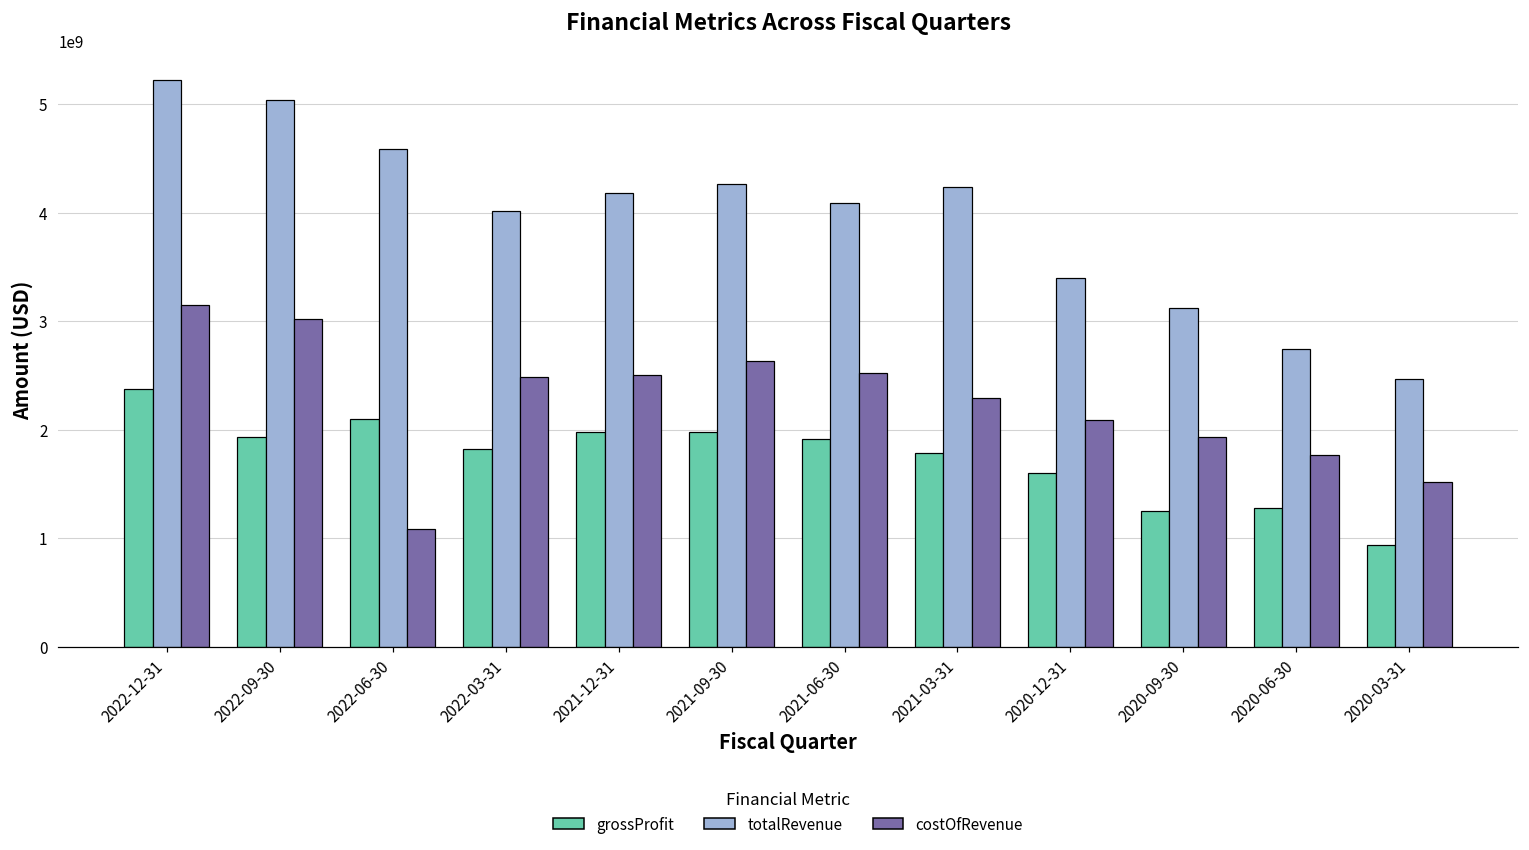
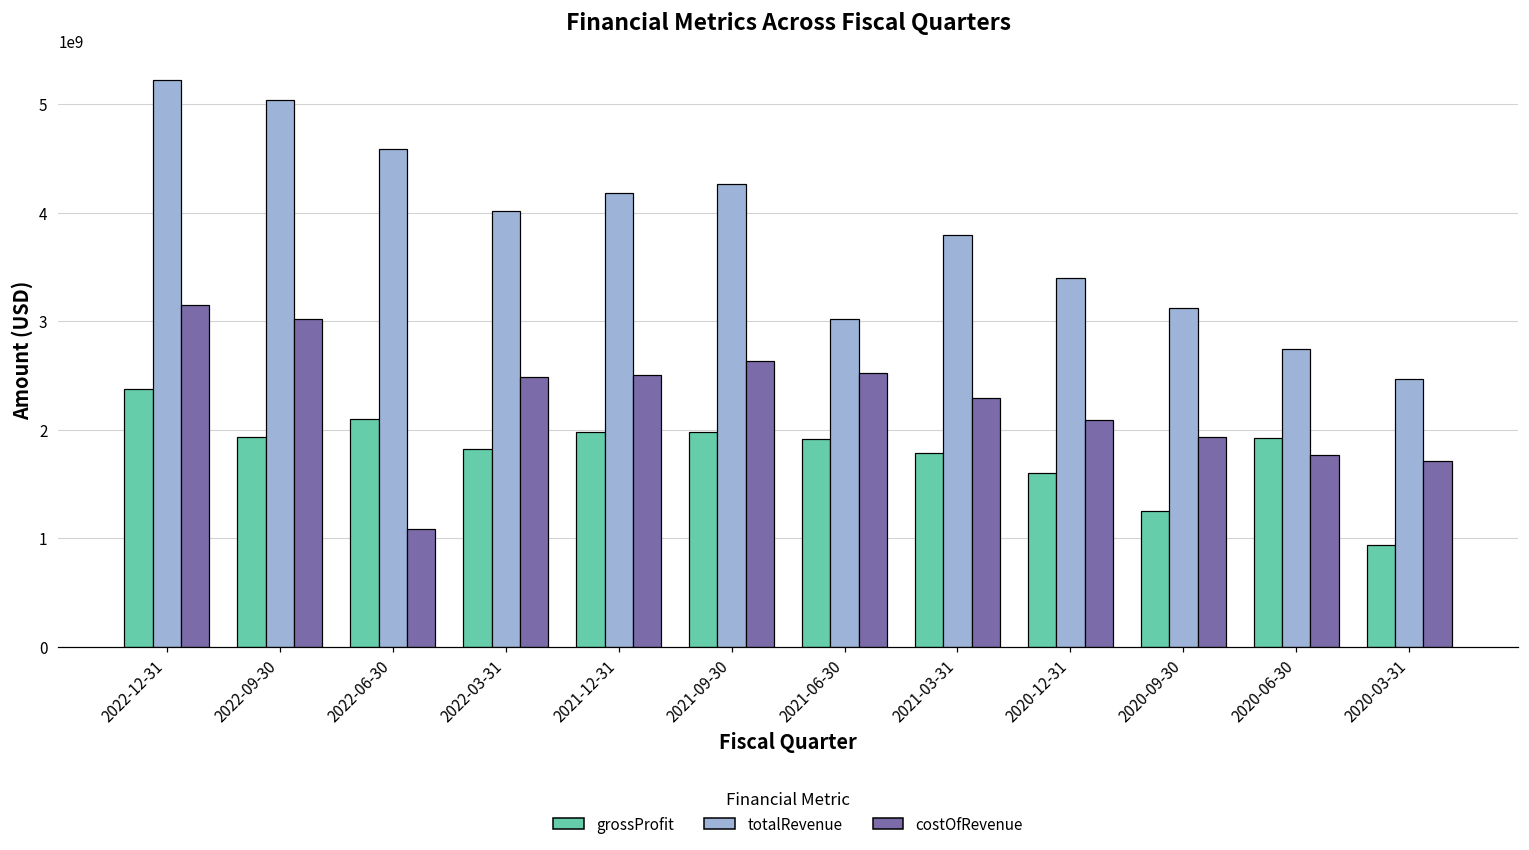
totalRevenue, 2021-06-30: 4100000000 -> 3000000000
totalRevenue, 2021-03-31: 4200000000 -> 3800000000
grossProfit, 2020-06-30: 1300000000 -> 1900000000
costOfRevenue, 2020-03-31: 1500000000 -> 1700000000
